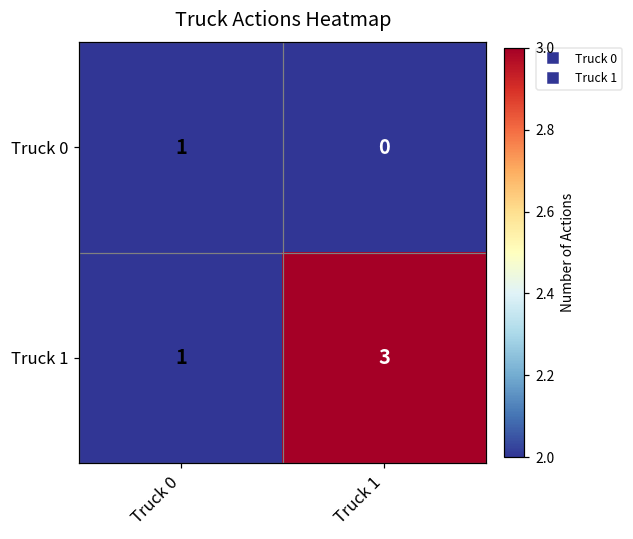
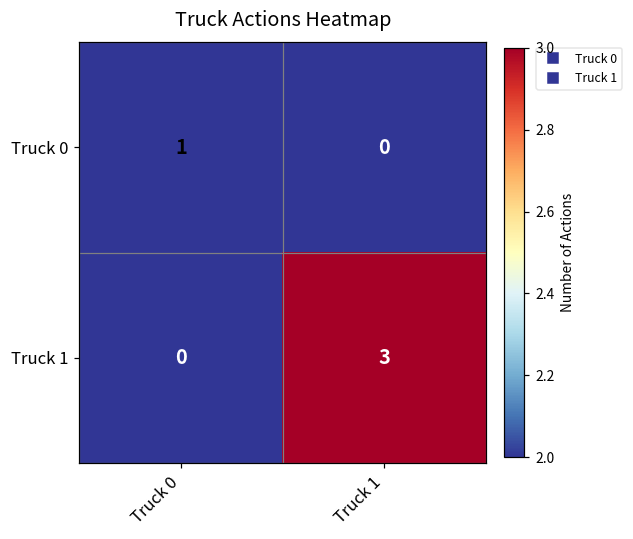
Truck 1, Truck 0: 1 -> 0
